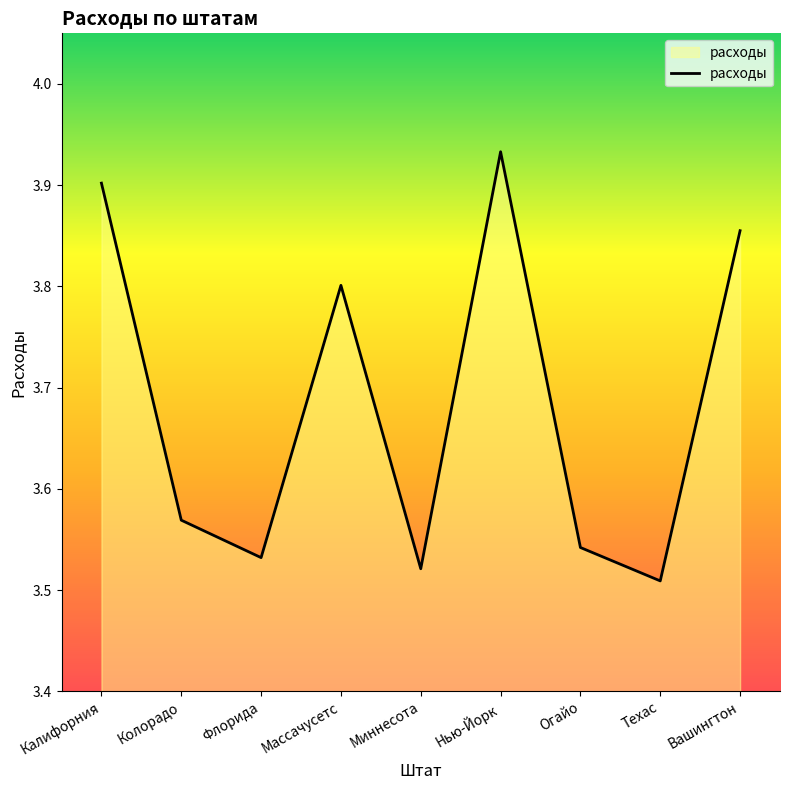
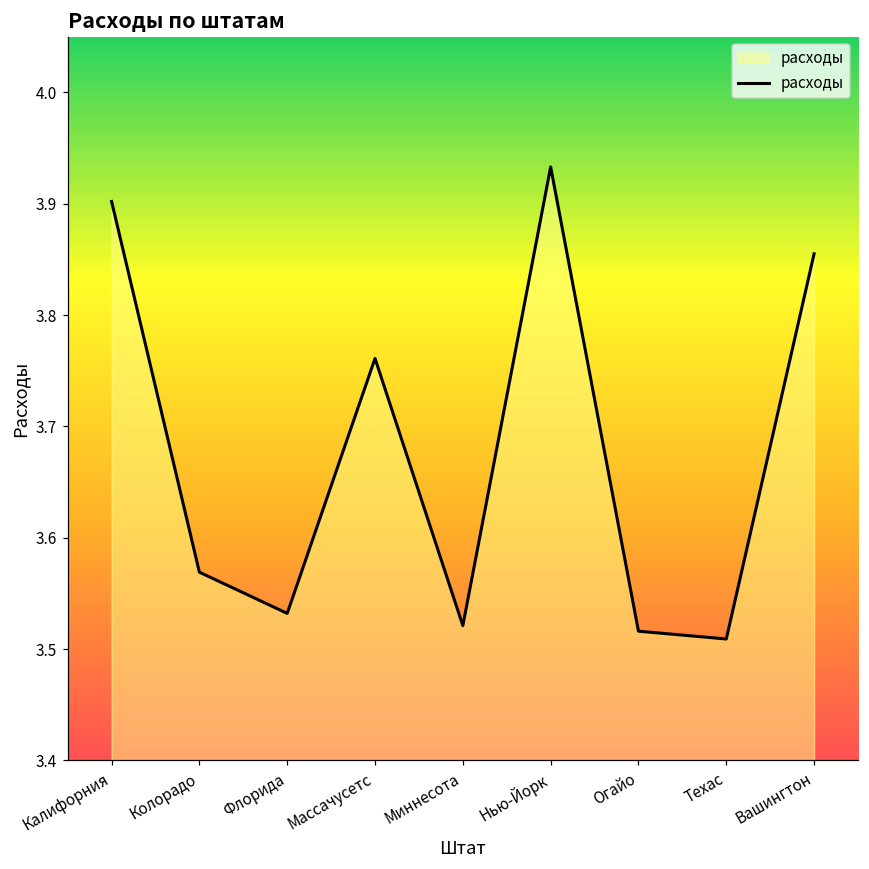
Массачусетс: 3.801 -> 3.761
Огайо: 3.542 -> 3.516
